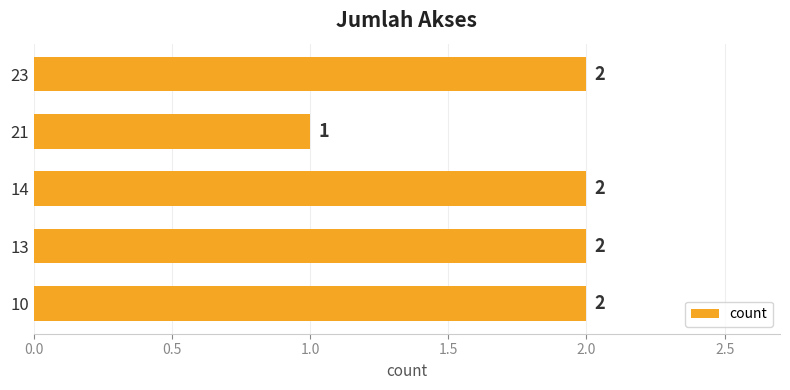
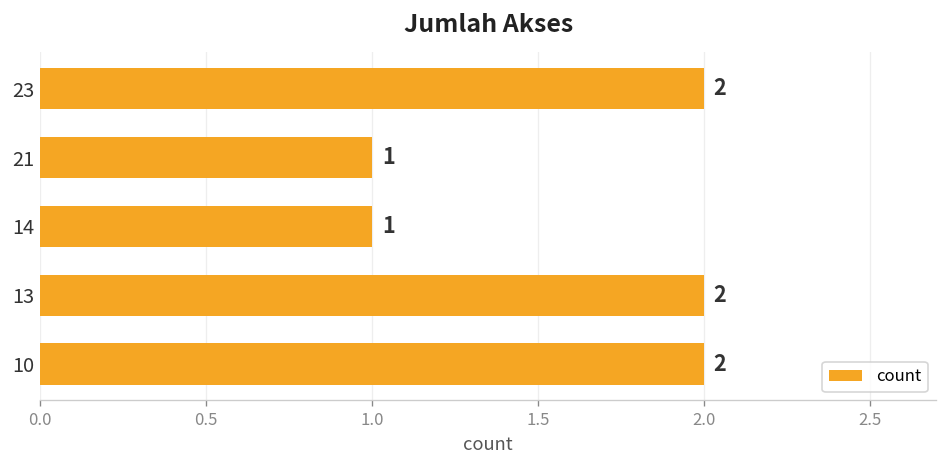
14: 2 -> 1
